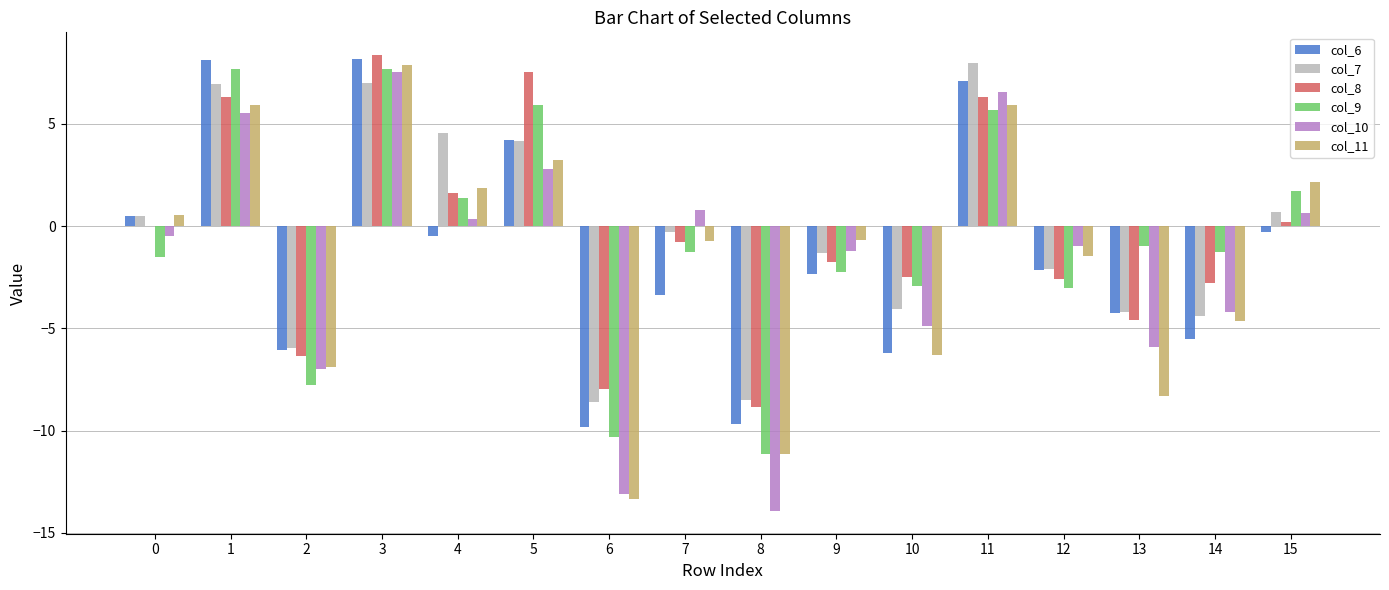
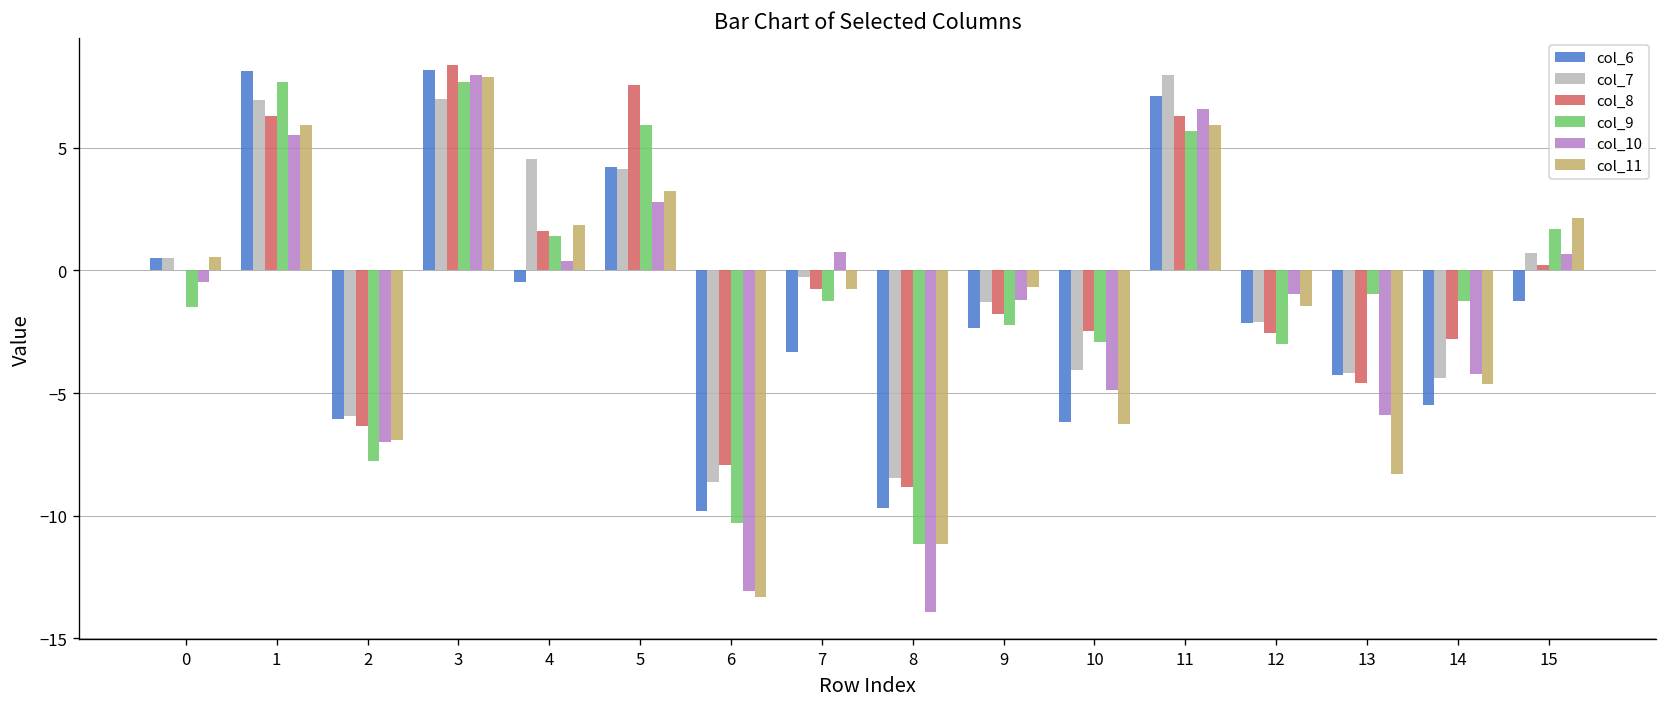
col_10, 3: 7.5 -> 7.9
col_6, 15: -0.3 -> -1.2
